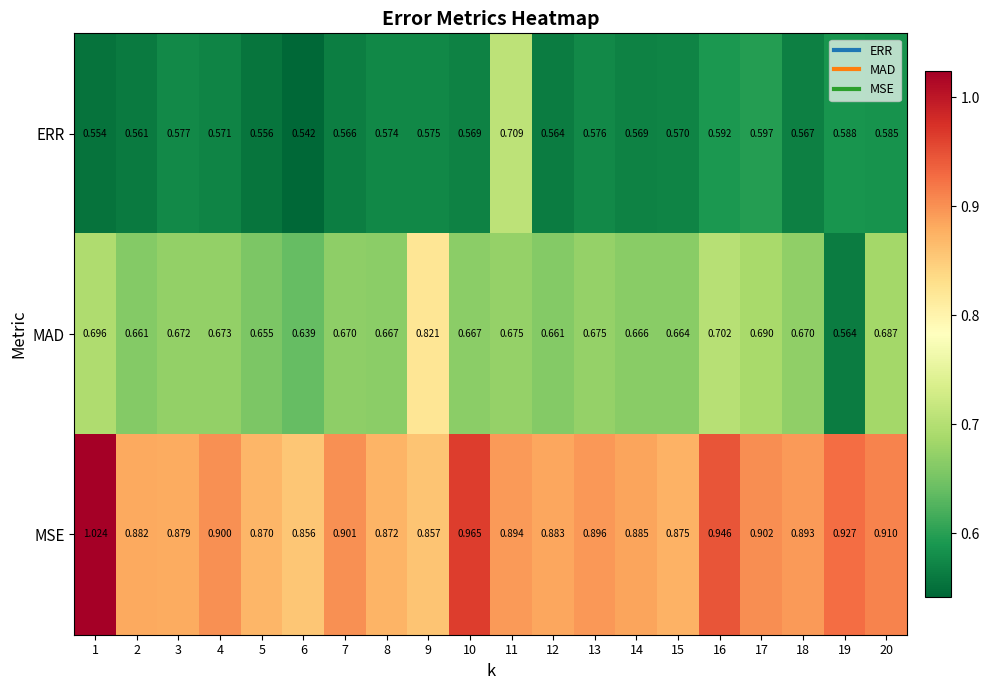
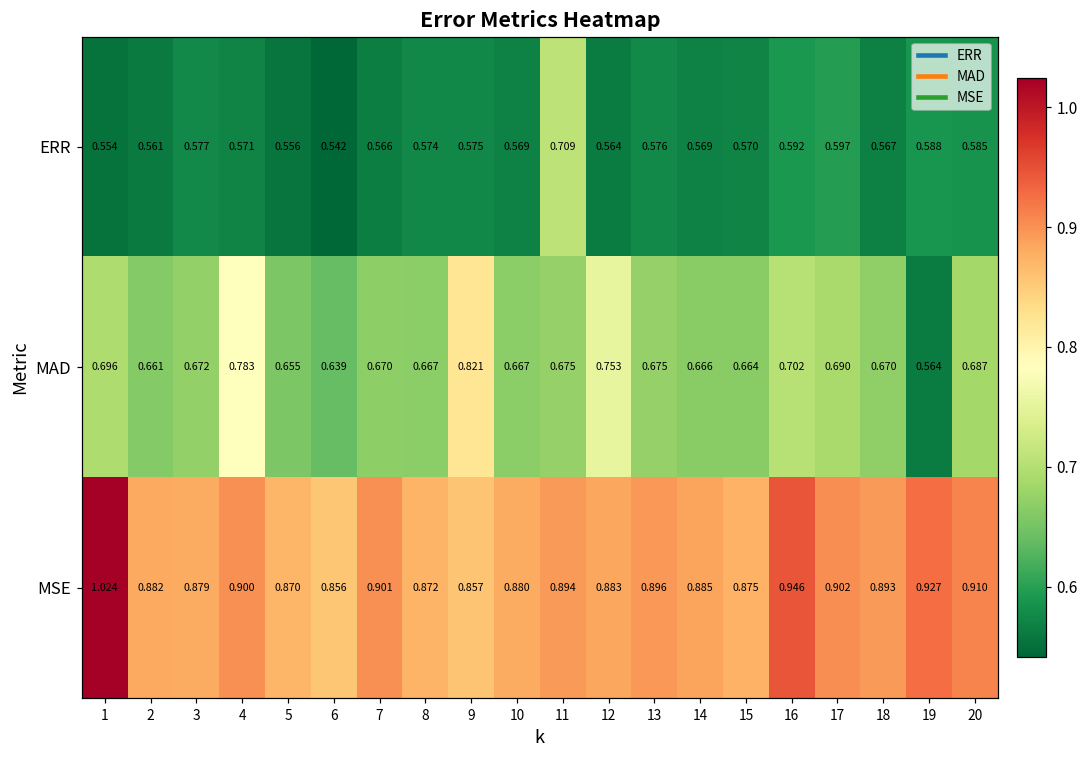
MAD, 4: 0.673 -> 0.783
MAD, 12: 0.661 -> 0.753
MSE, 10: 0.965 -> 0.880
